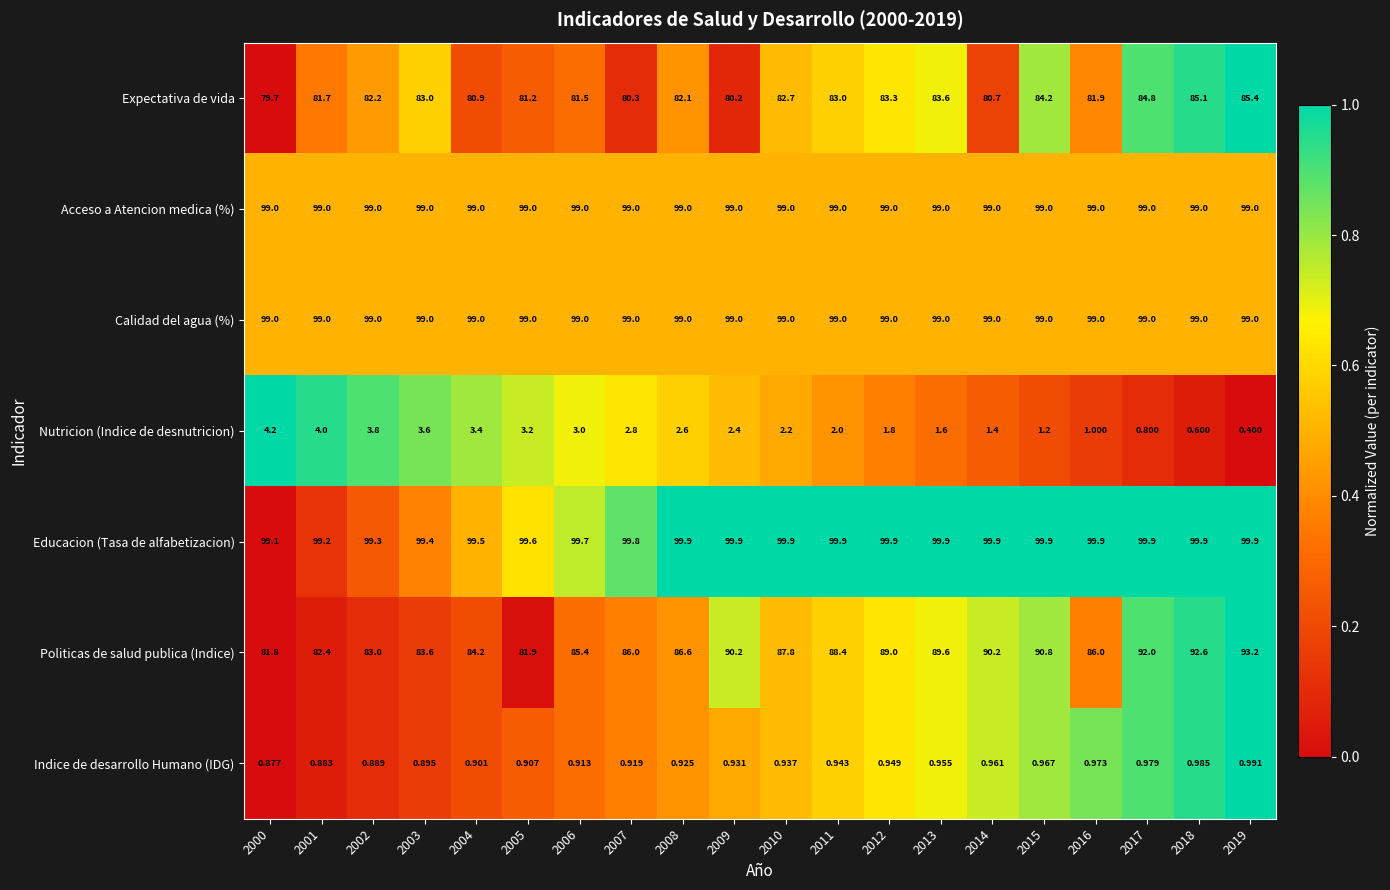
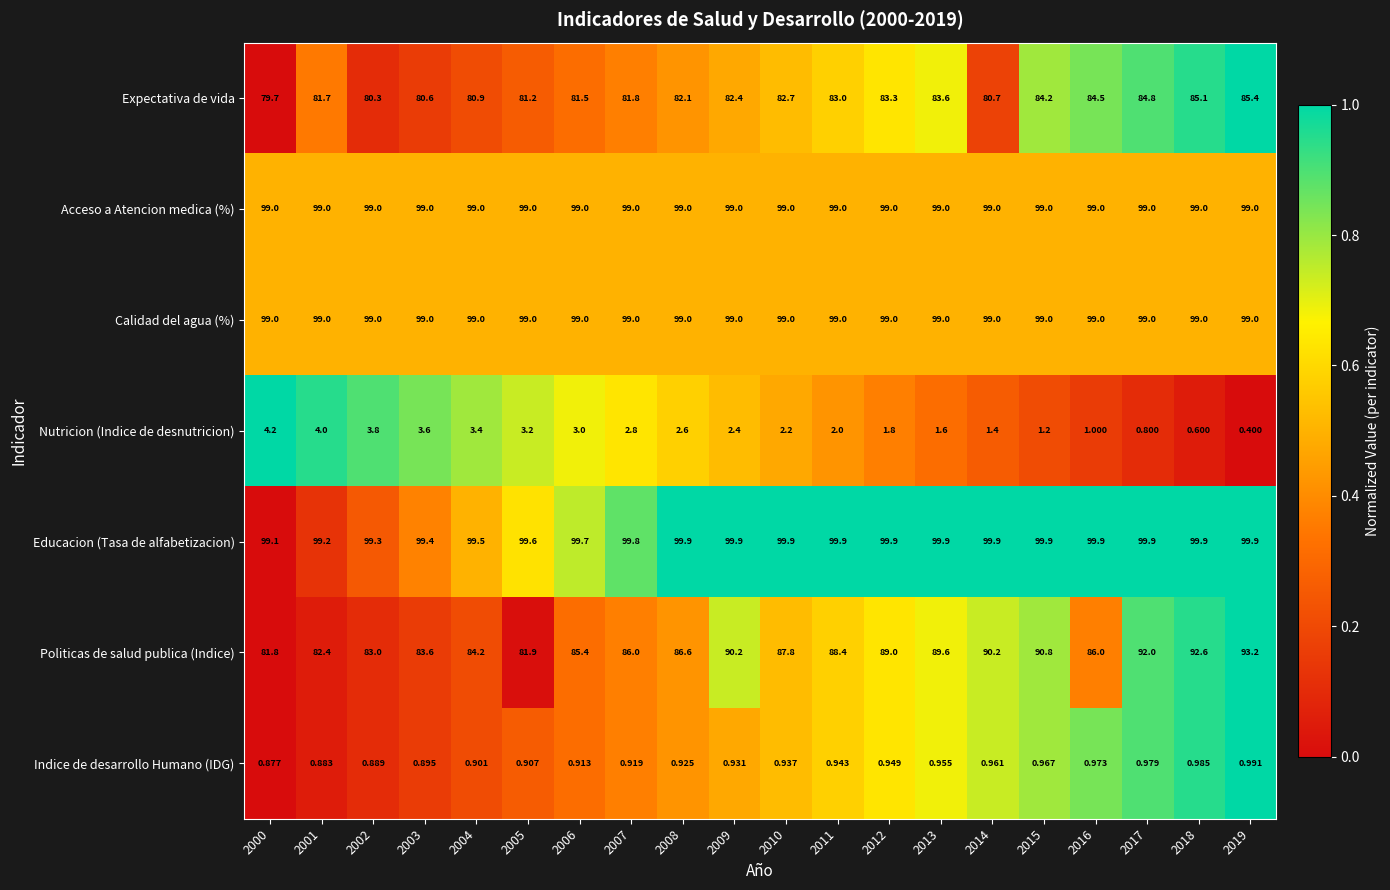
Expectativa de vida, 2002: 82.2 -> 80.3
Expectativa de vida, 2003: 83.0 -> 80.6
Expectativa de vida, 2007: 80.3 -> 81.8
Expectativa de vida, 2009: 80.2 -> 82.4
Expectativa de vida, 2016: 81.9 -> 84.5
